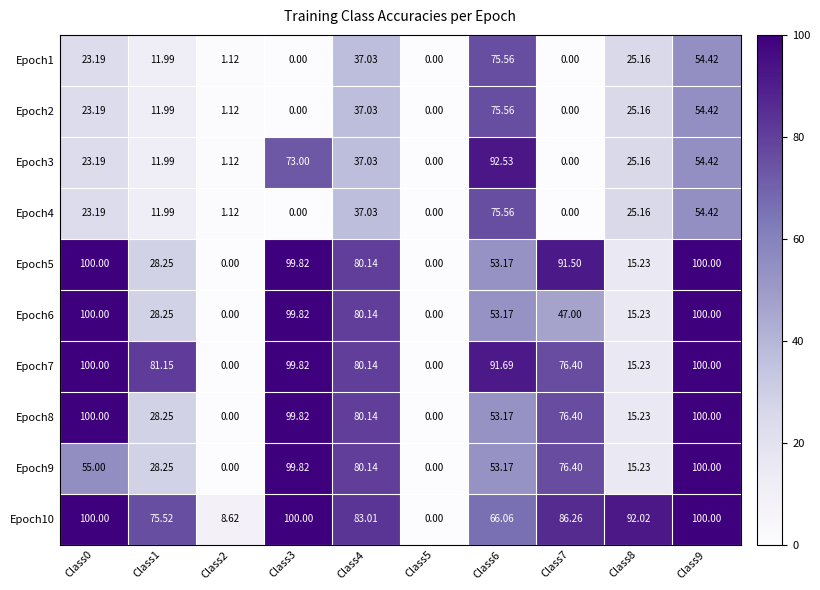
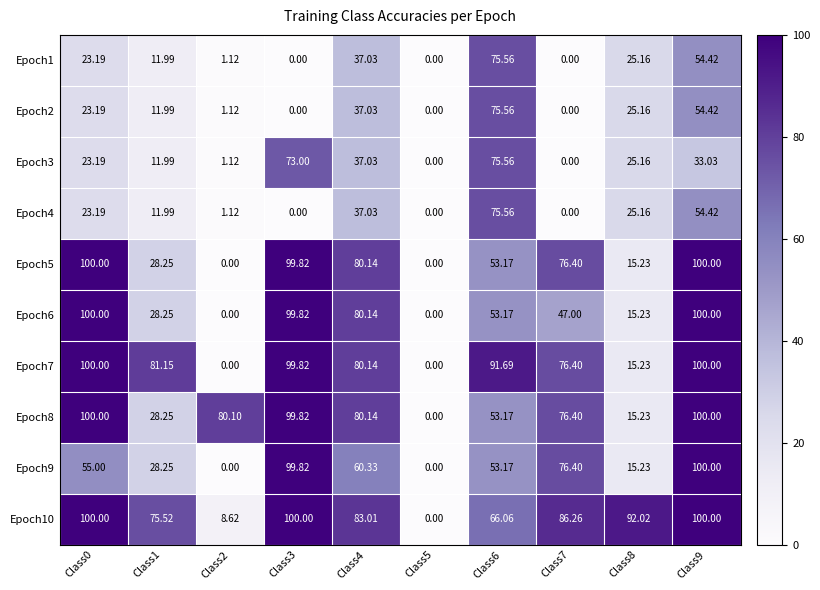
Epoch3, Class6: 92.53 -> 75.56
Epoch3, Class9: 54.42 -> 33.03
Epoch5, Class7: 91.50 -> 76.40
Epoch8, Class2: 0.00 -> 80.10
Epoch9, Class4: 80.14 -> 60.33
